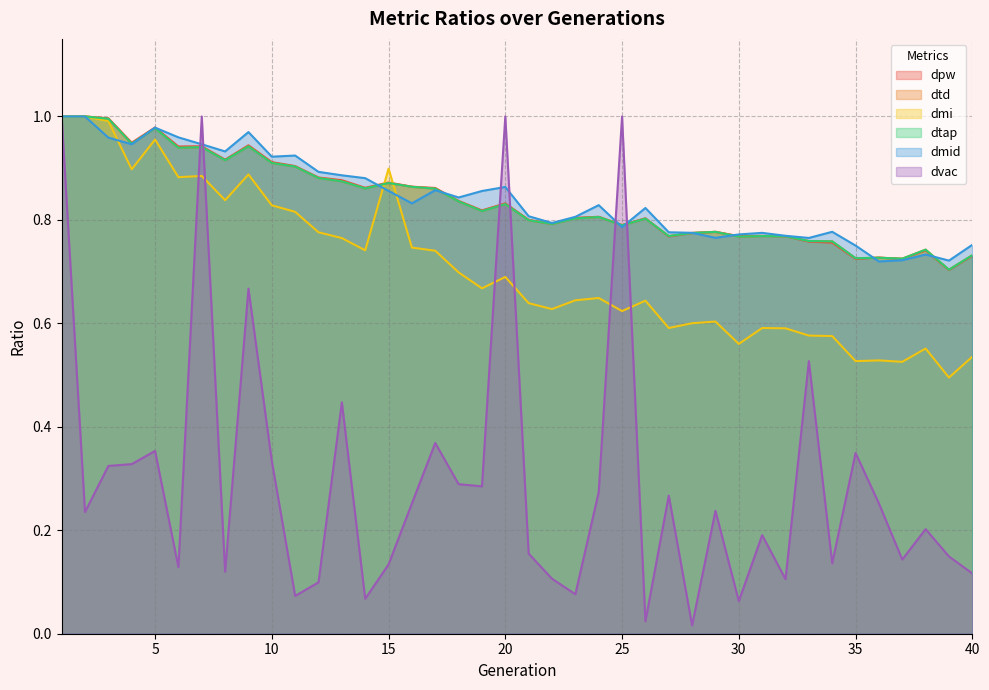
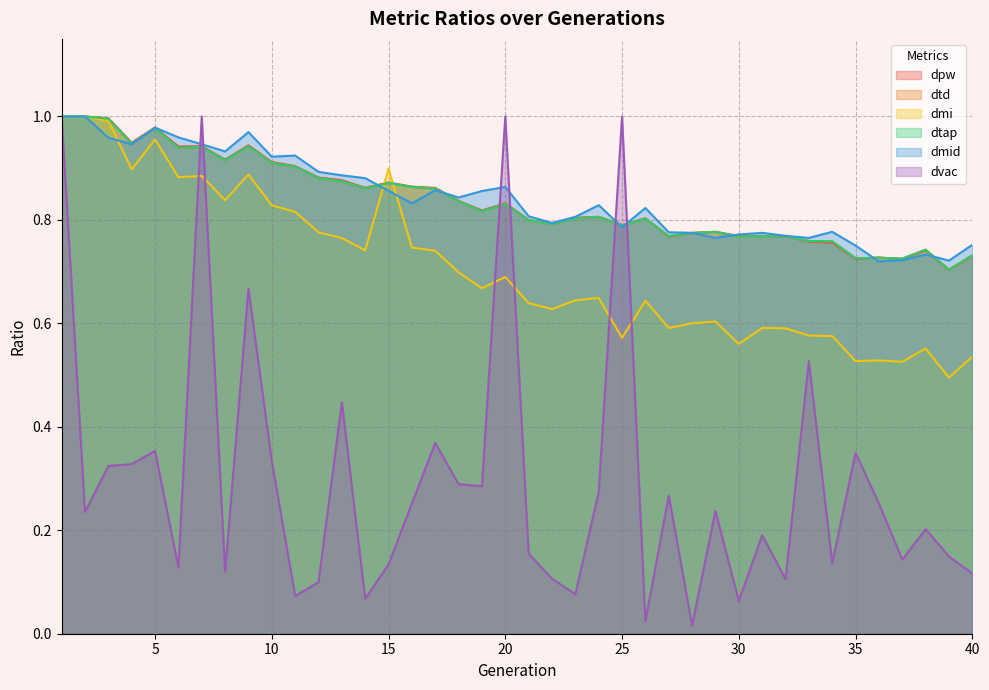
dmi, 25: 0.62 -> 0.57
